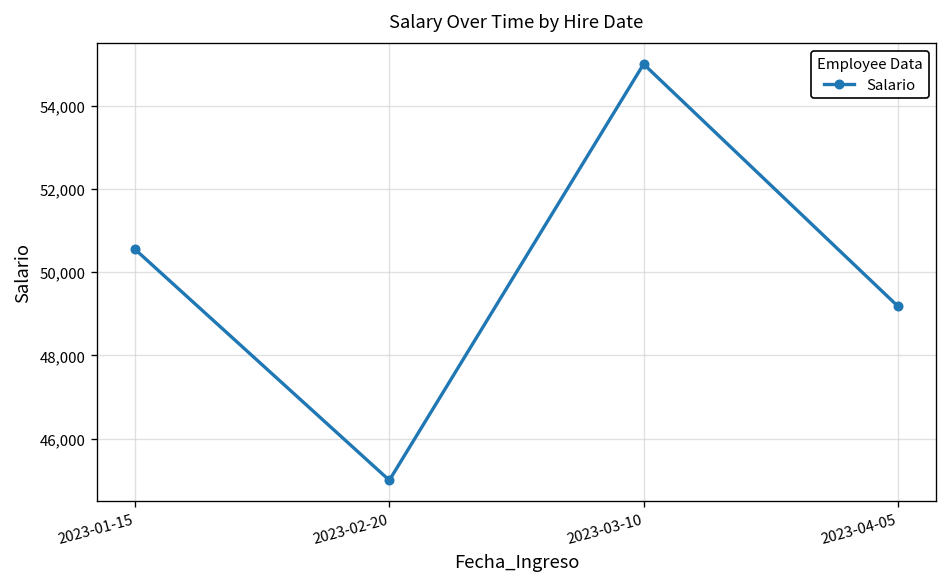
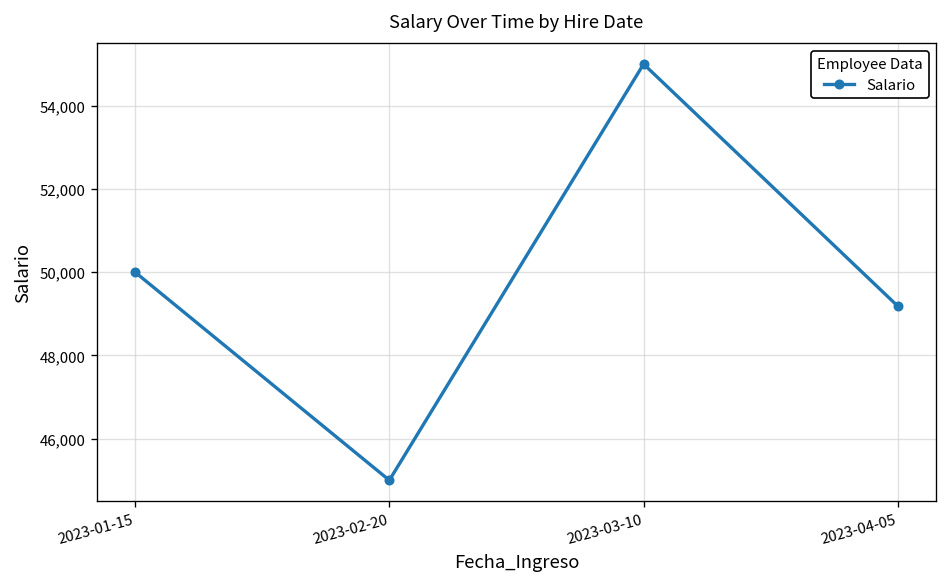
2023-01-15: 50,500 -> 50,000
